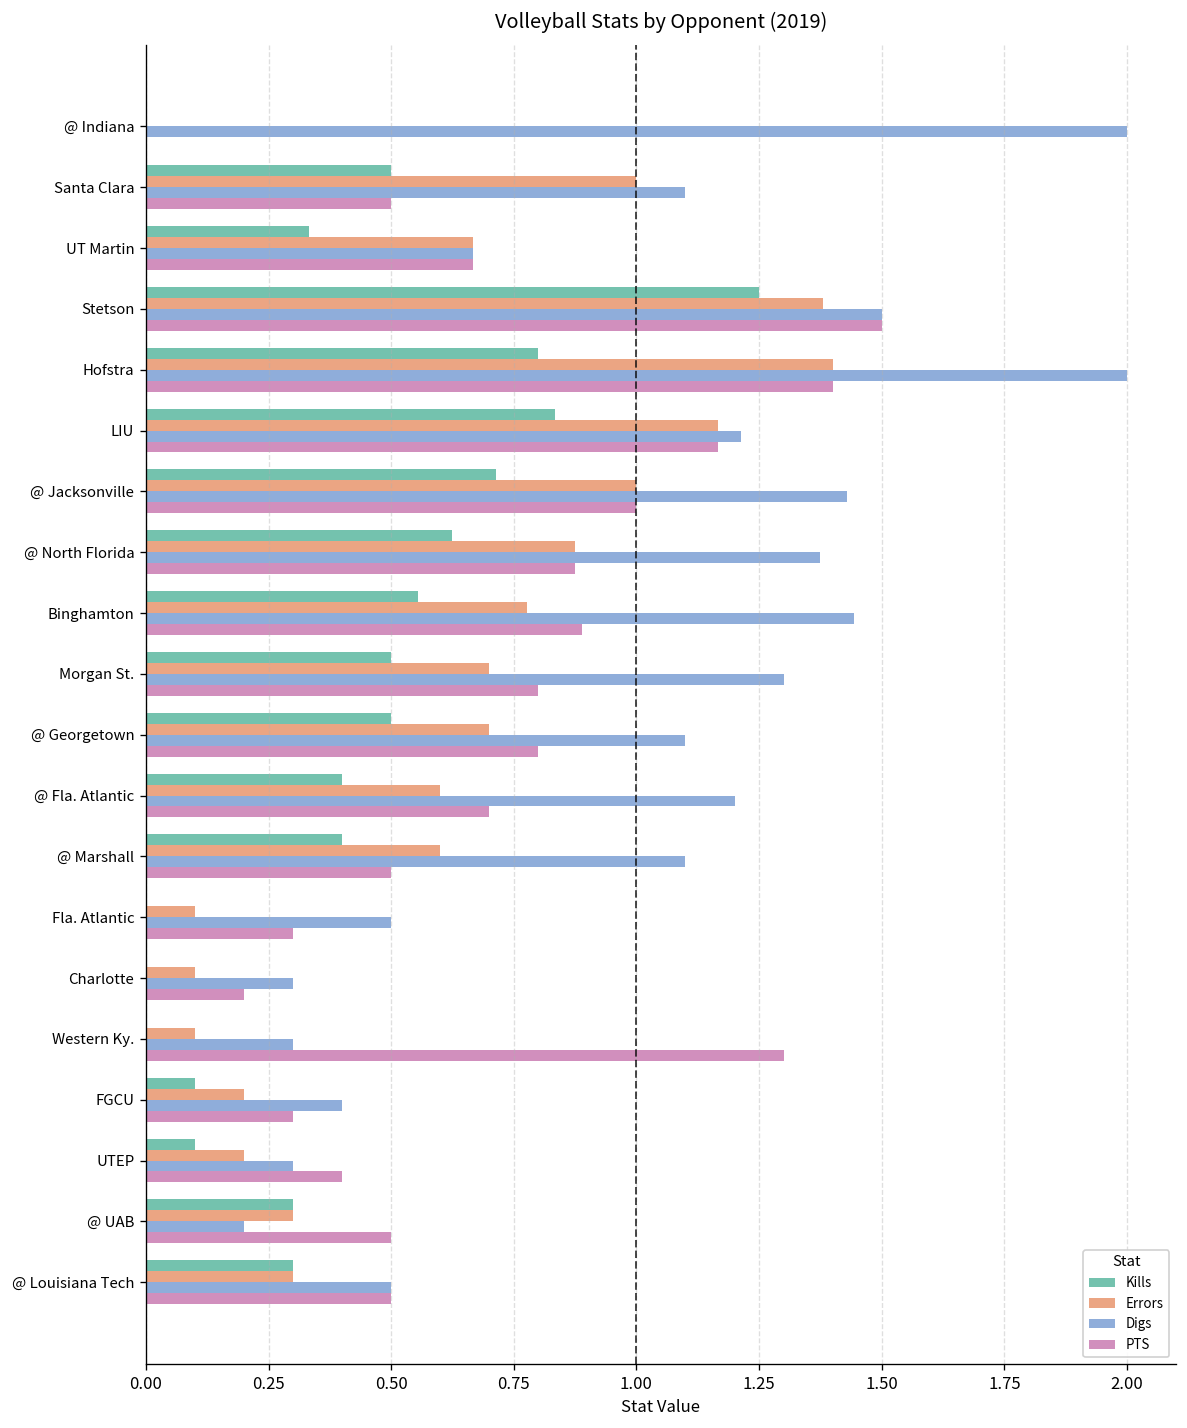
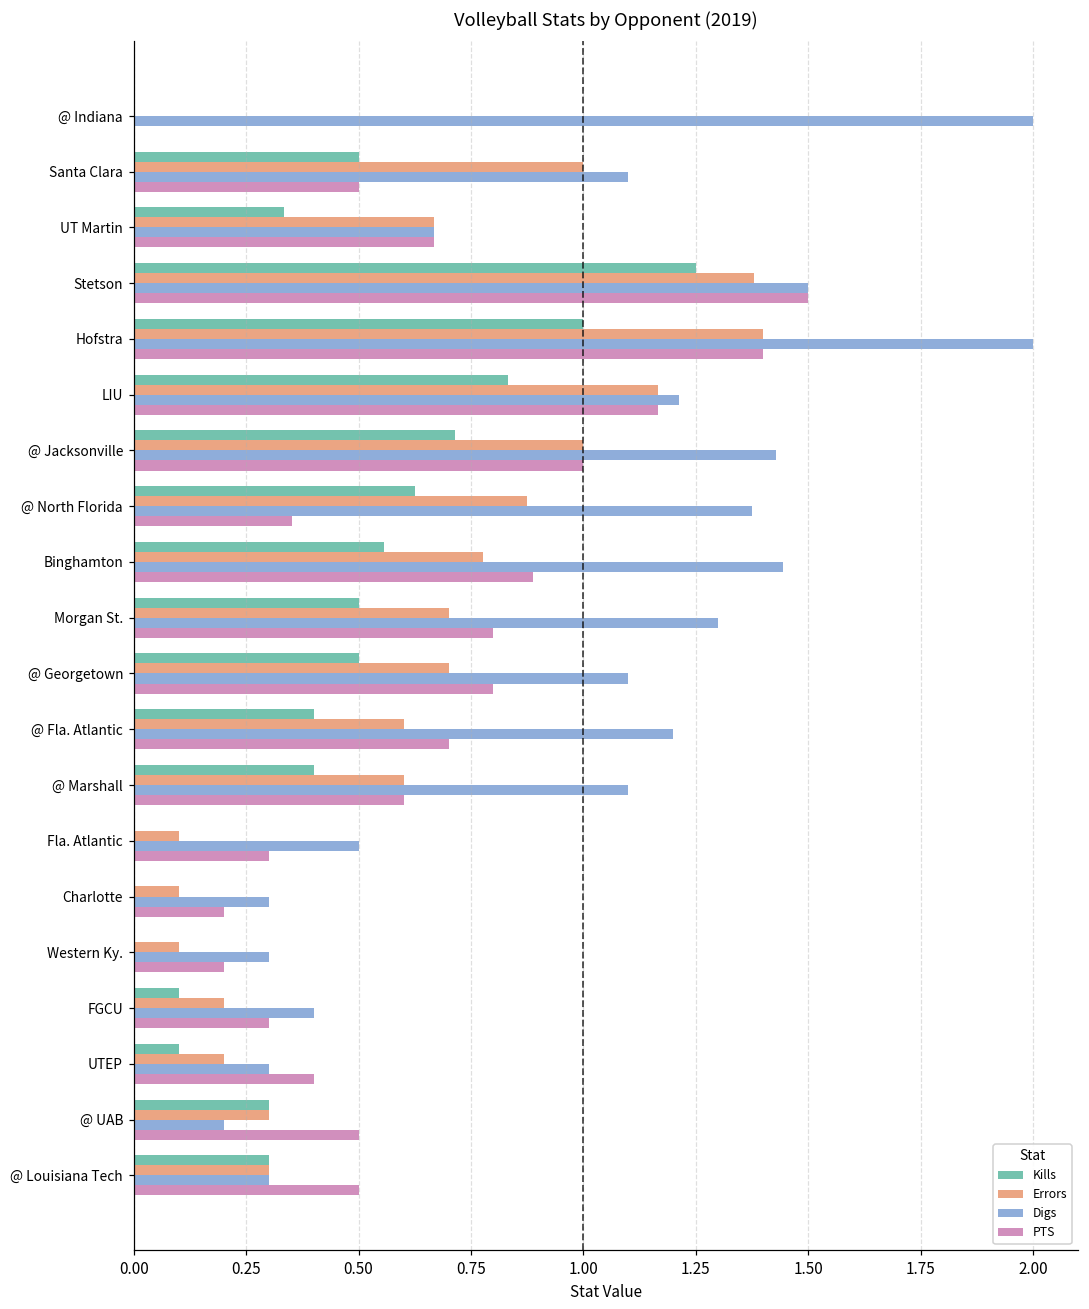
Kills, Hofstra: 0.8 -> 1.0
PTS, @ North Florida: 0.88 -> 0.35
PTS, @ Marshall: 0.5 -> 0.6
PTS, Western Ky.: 1.3 -> 0.2
Digs, @ Louisiana Tech: 0.5 -> 0.3
